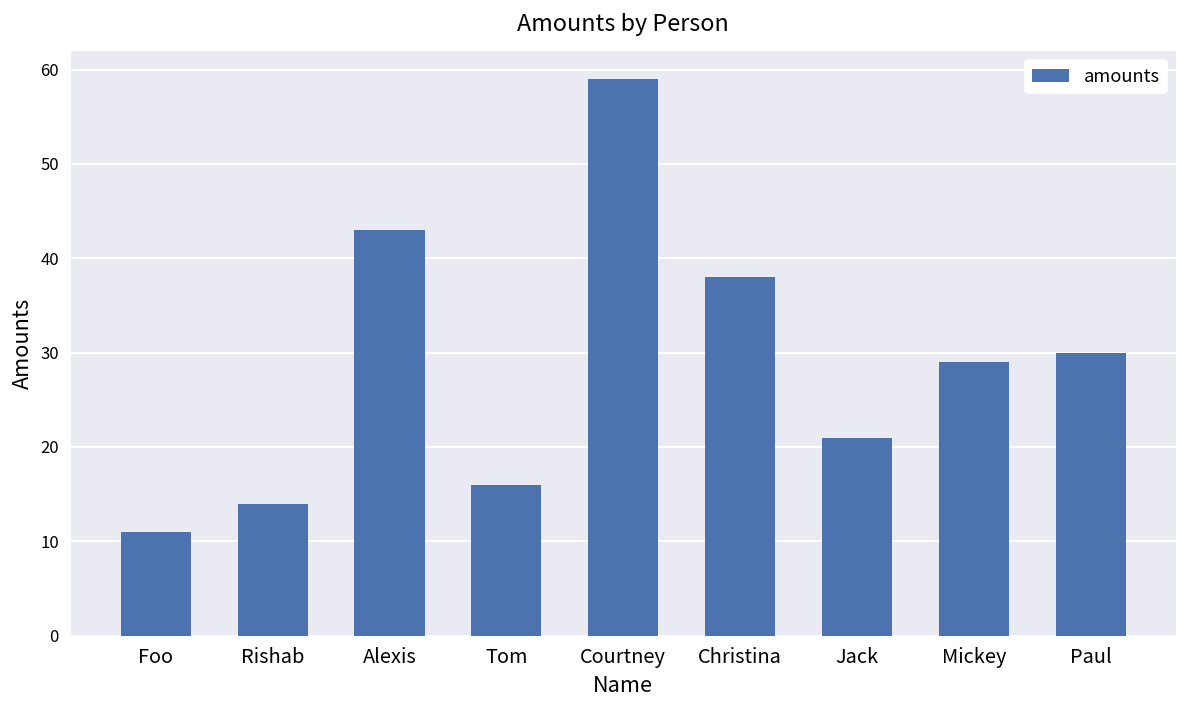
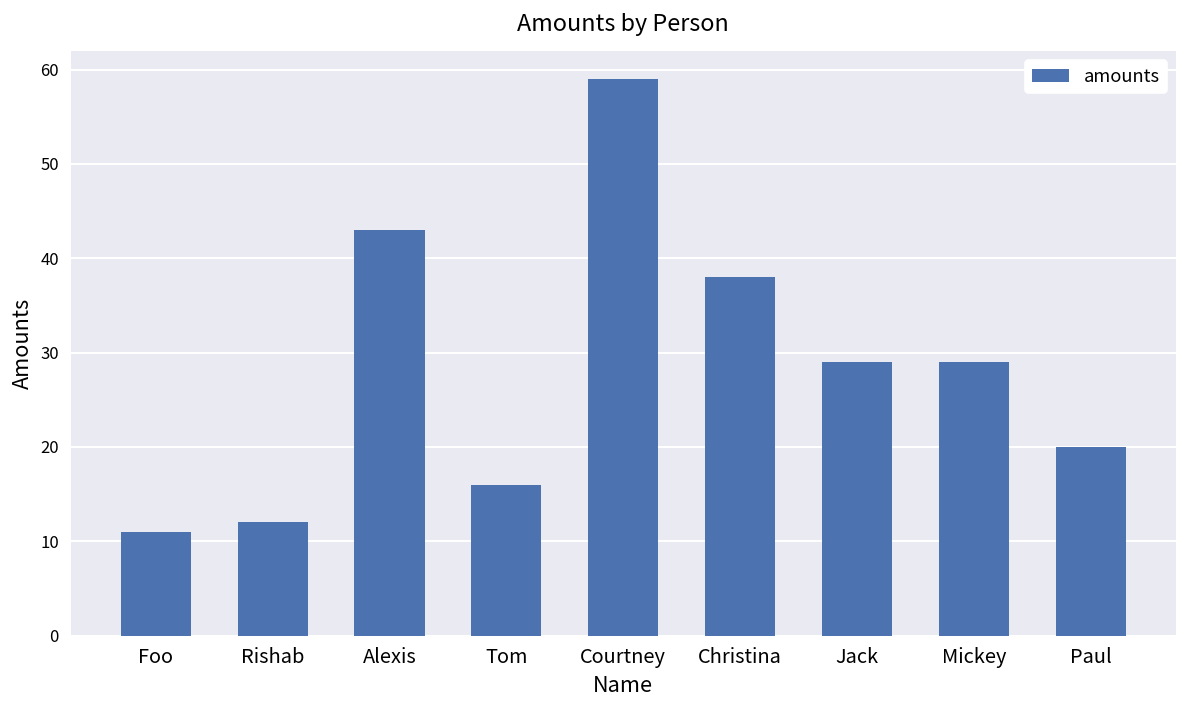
Rishab: 14 -> 12
Jack: 21 -> 29
Paul: 30 -> 20
